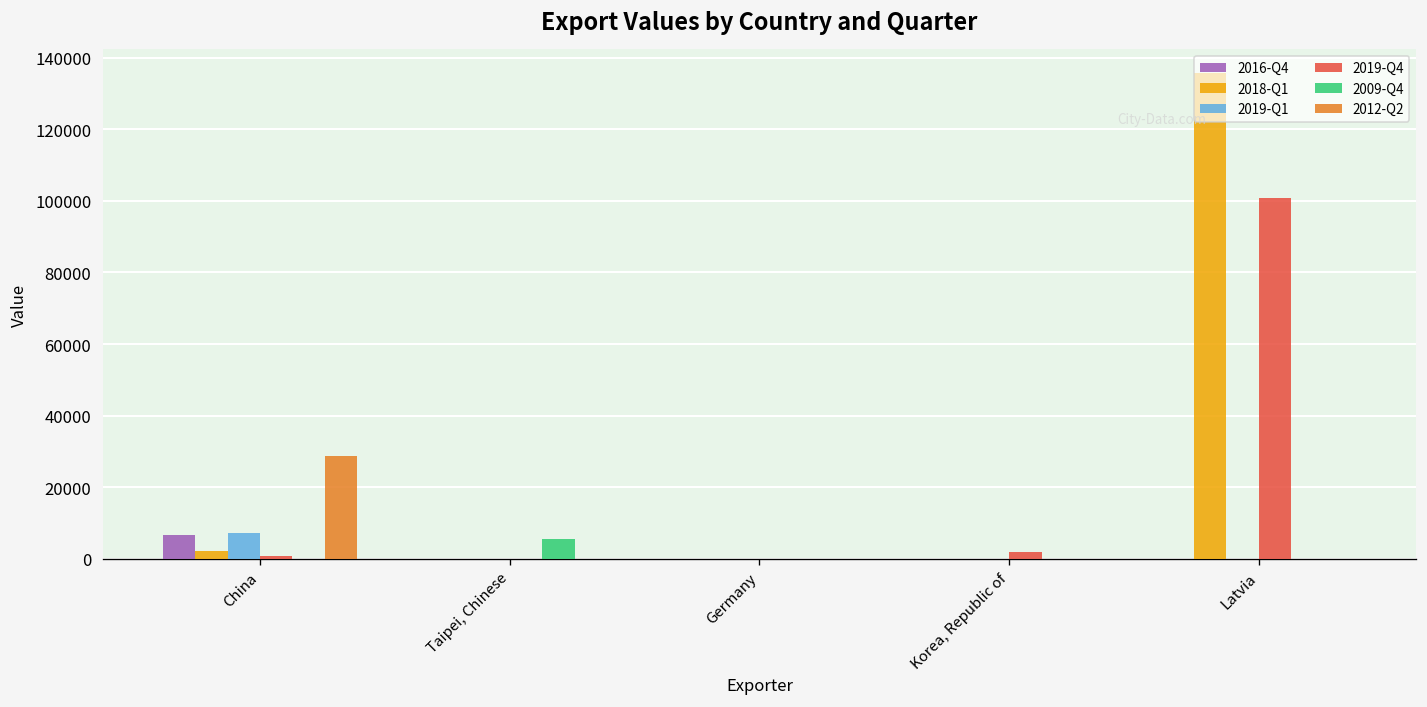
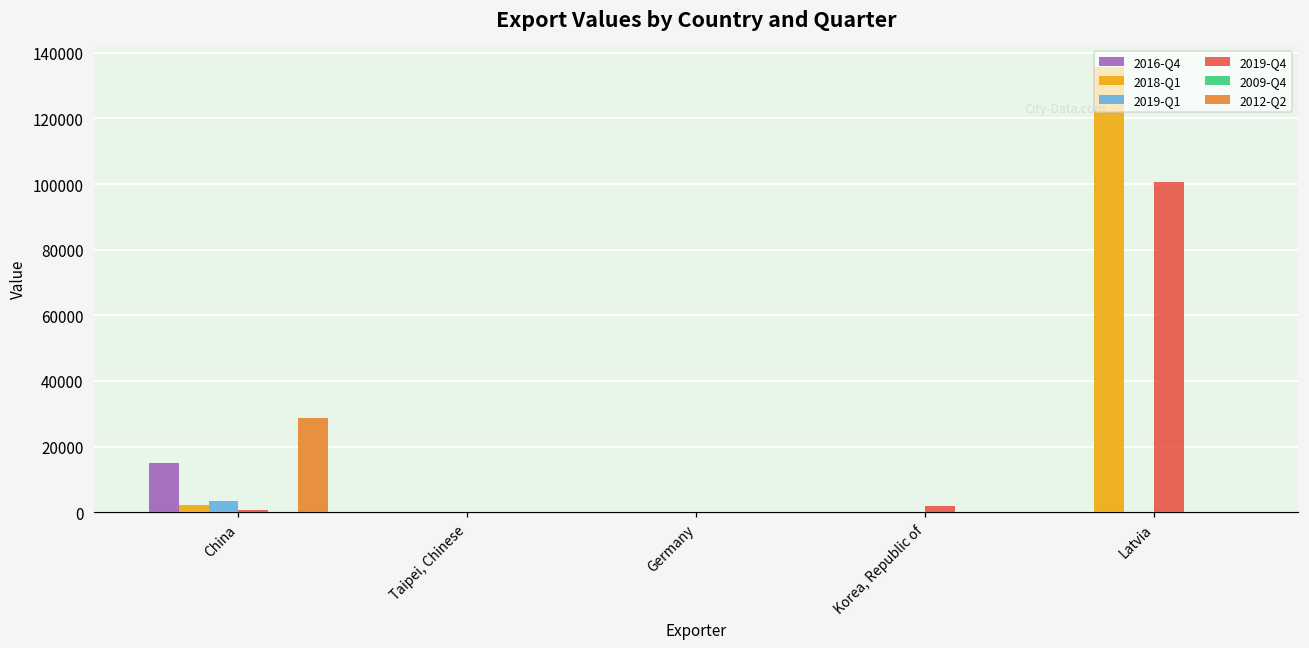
2016-Q4, China: 7000 -> 15000
2019-Q1, China: 7000 -> 3000
2009-Q4, Taipei, Chinese: 6000 -> 0
